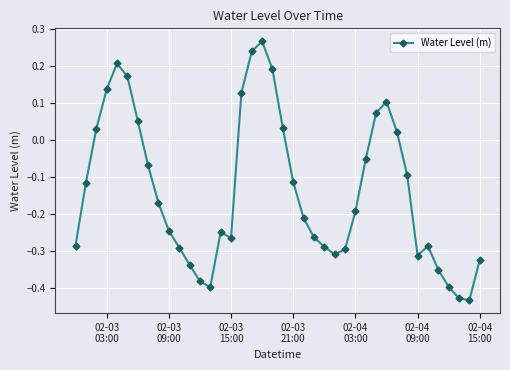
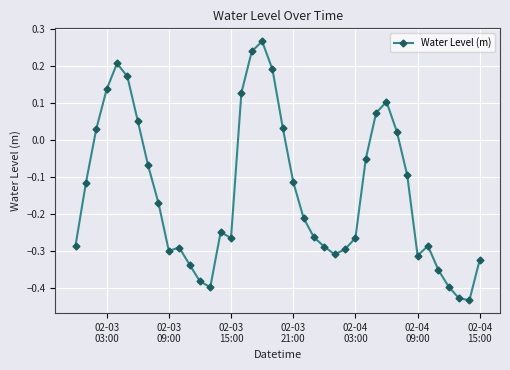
02-03 09:00: -0.24 -> -0.30
02-04 03:00: -0.19 -> -0.26
